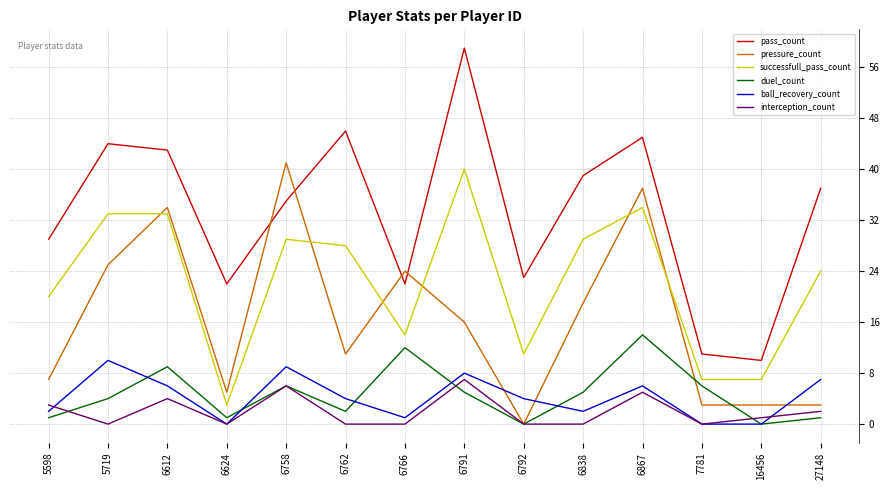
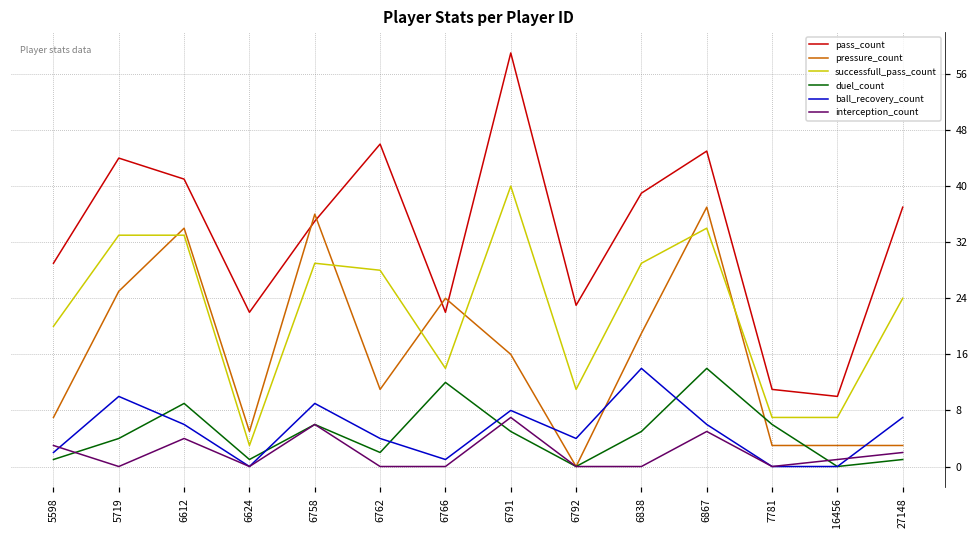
pass_count, 6612: 43 -> 41
pressure_count, 6758: 41 -> 36
ball_recovery_count, 6838: 2 -> 14
